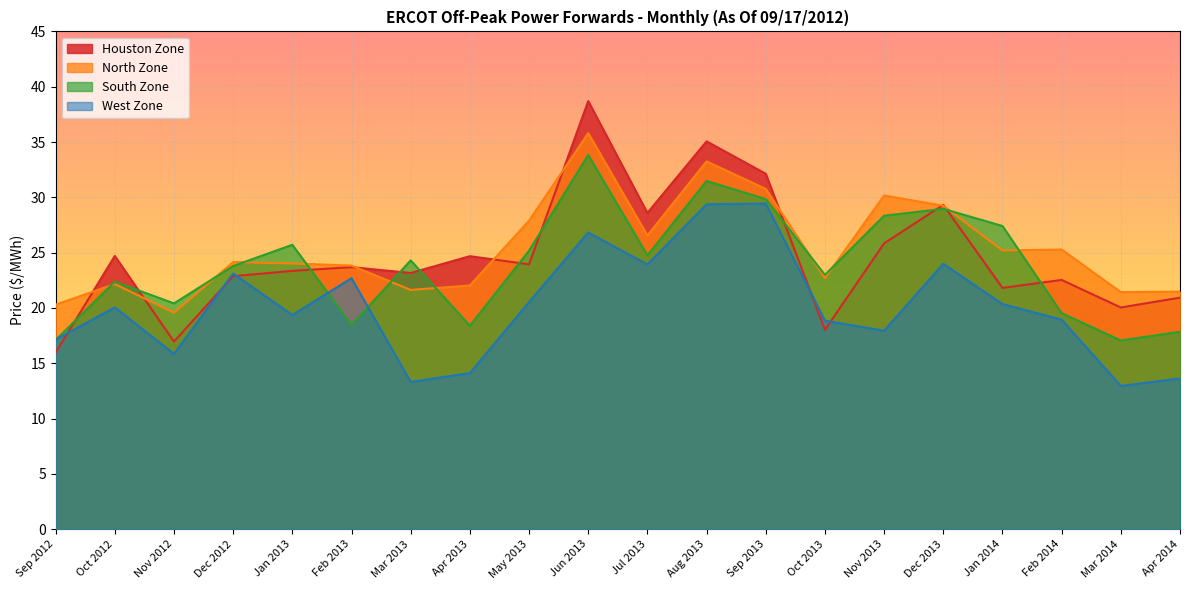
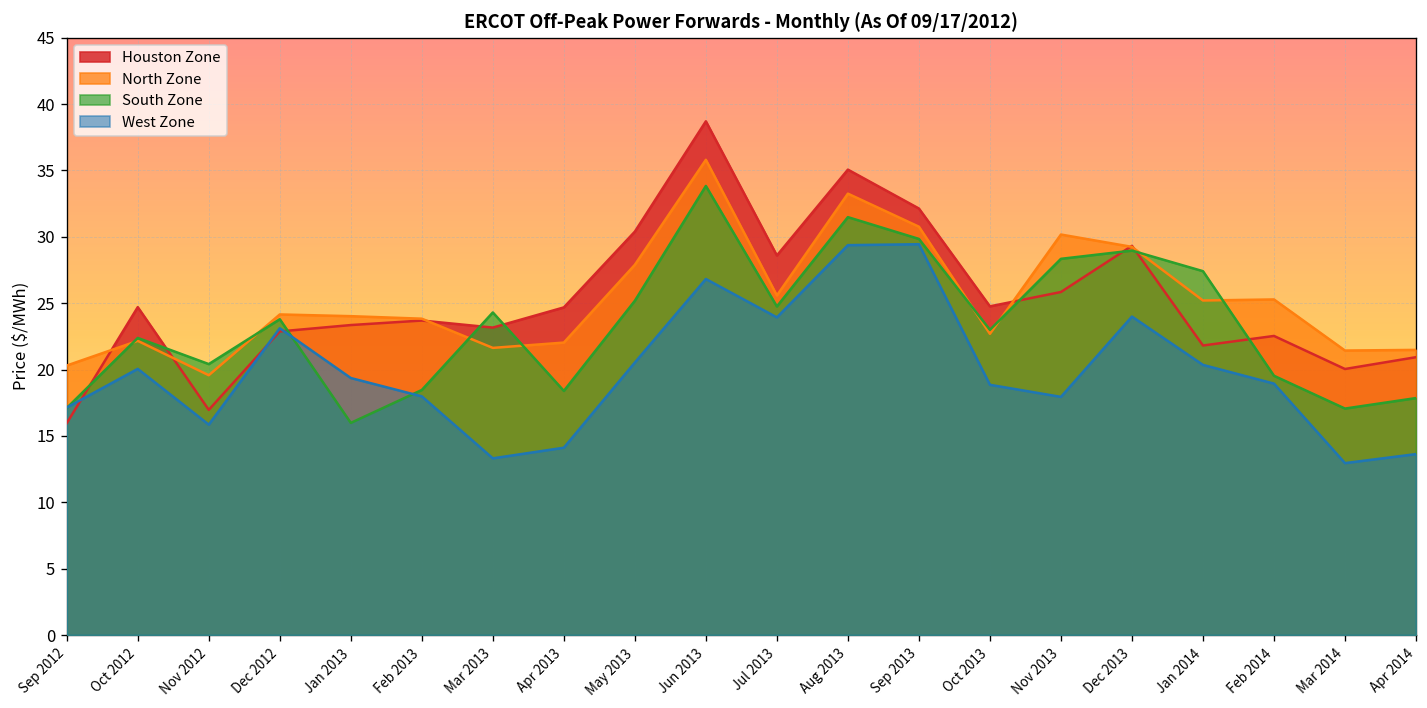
South Zone, Jan 2013: 25.7 -> 16.0
West Zone, Feb 2013: 22.7 -> 18.0
Houston Zone, May 2013: 23.9 -> 30.4
North Zone, Jul 2013: 26.6 -> 25.6
Houston Zone, Oct 2013: 18.0 -> 24.8
